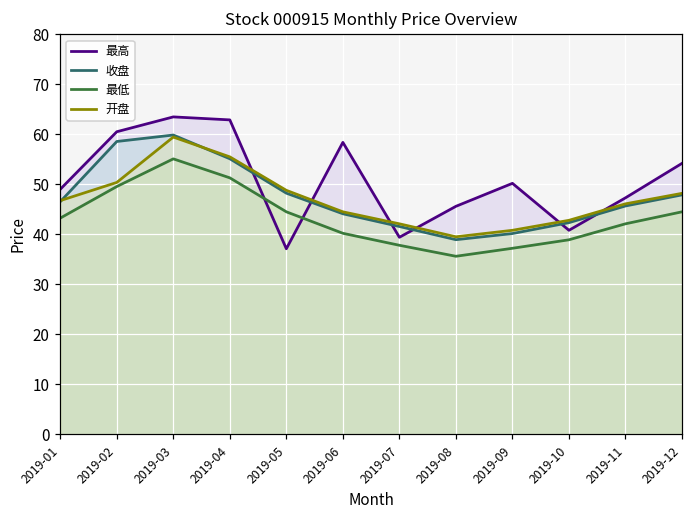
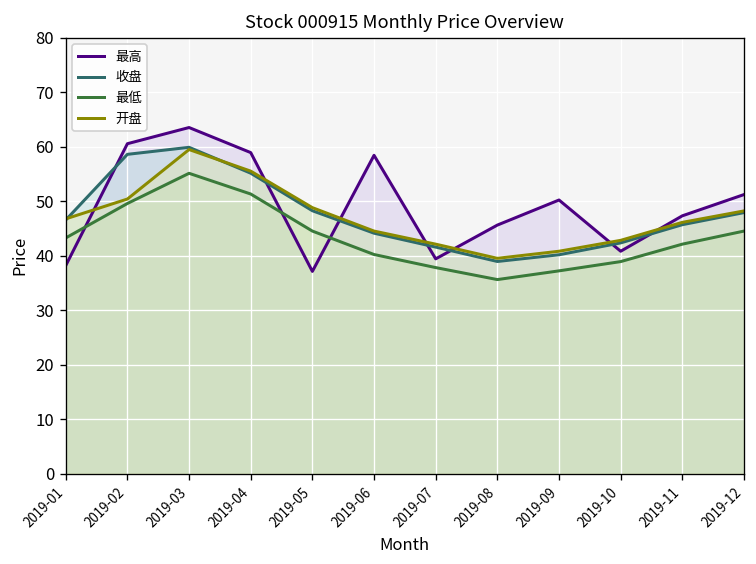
最高, 2019-01: 49 -> 38
最高, 2019-04: 63 -> 59
最高, 2019-12: 54 -> 51
